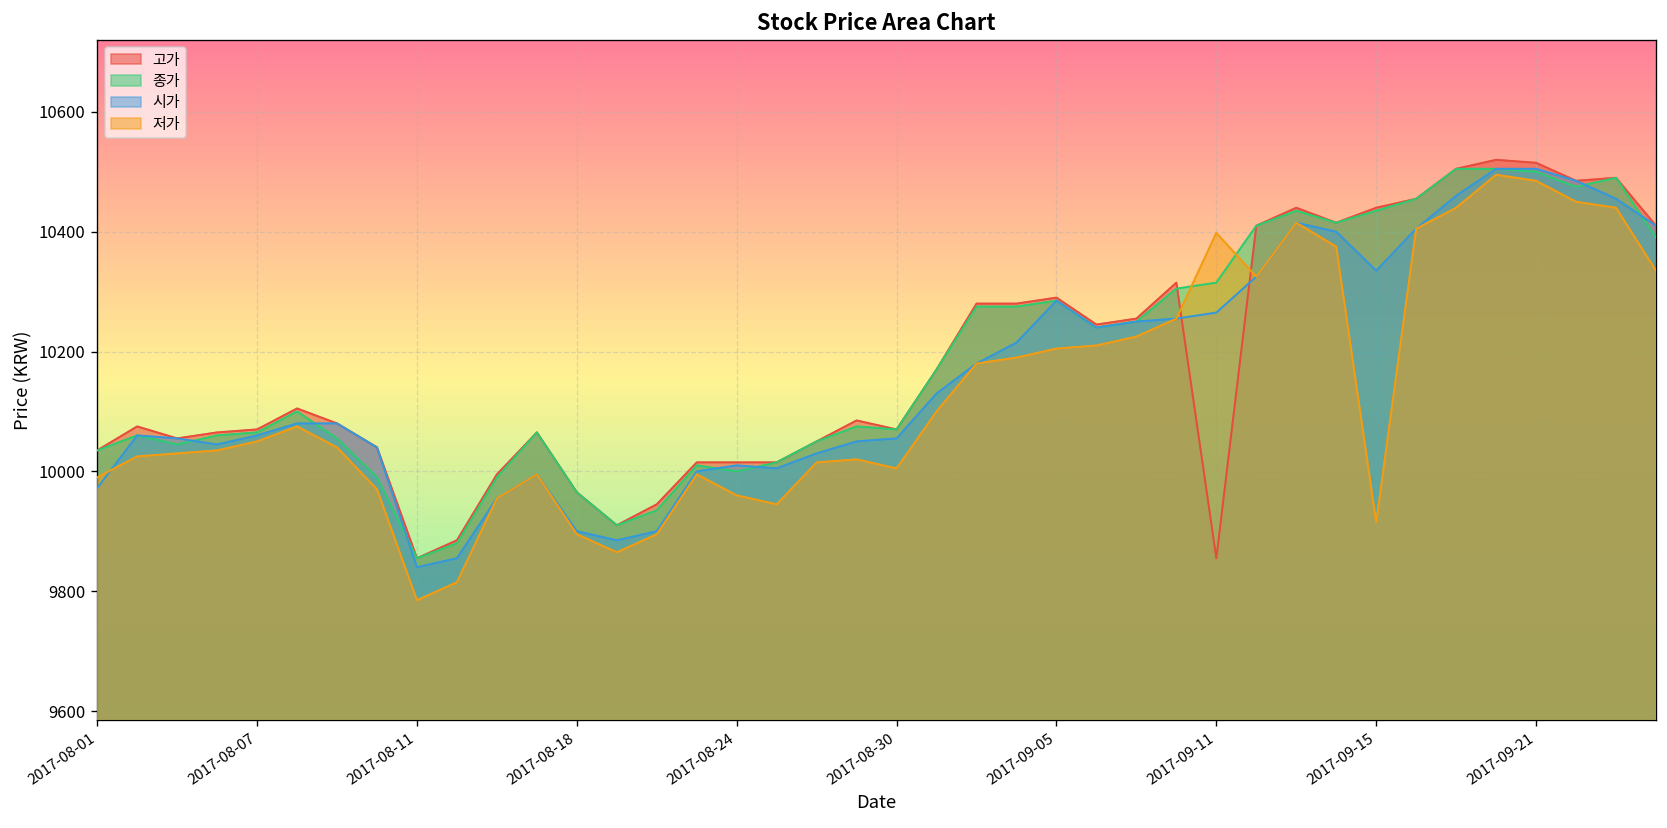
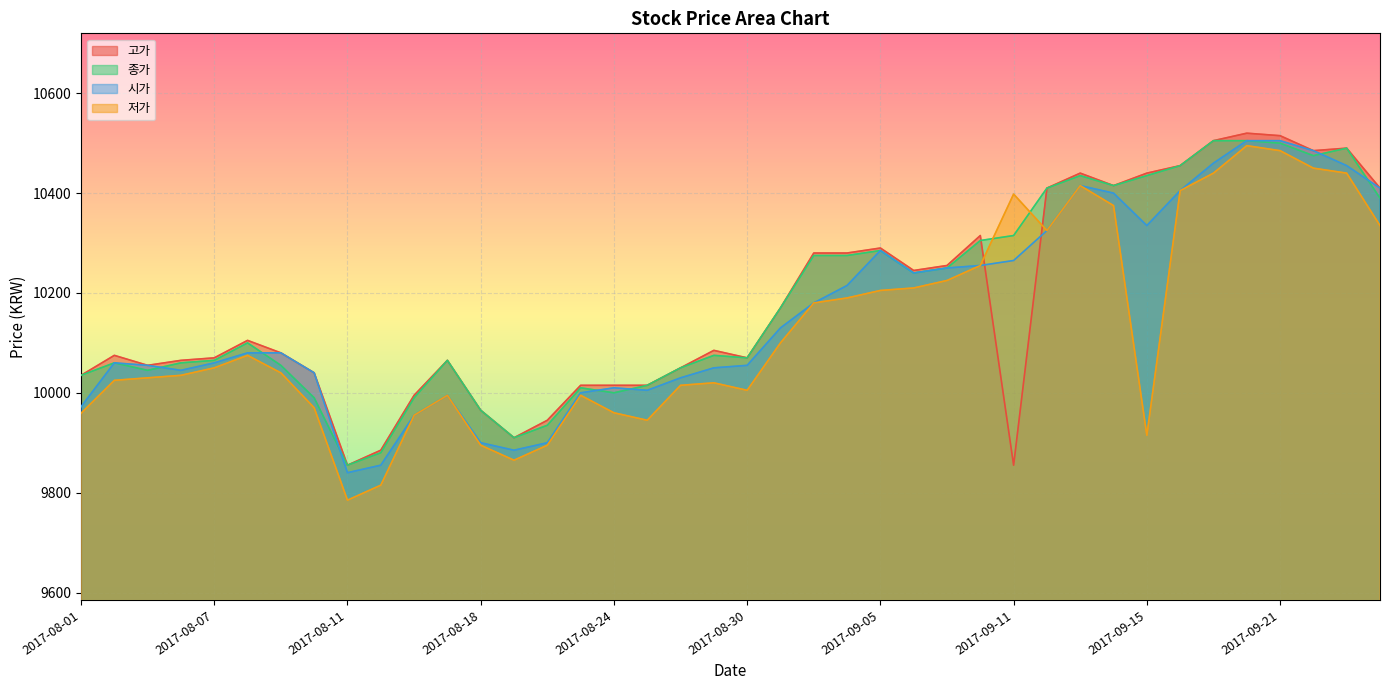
저가, 2017-08-01: 9990 -> 9960
